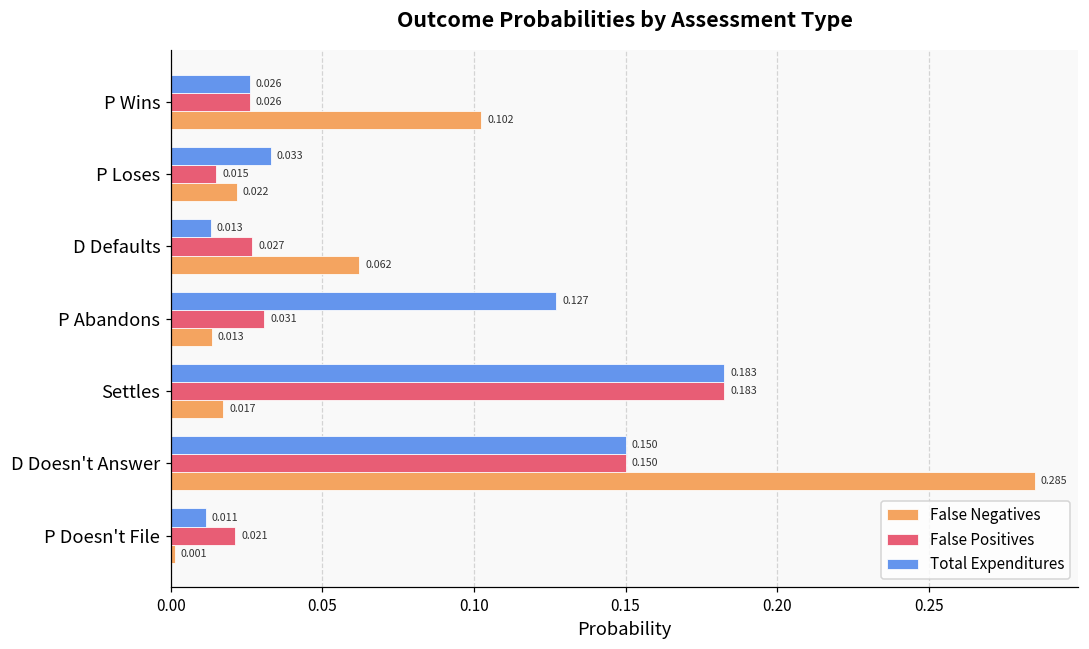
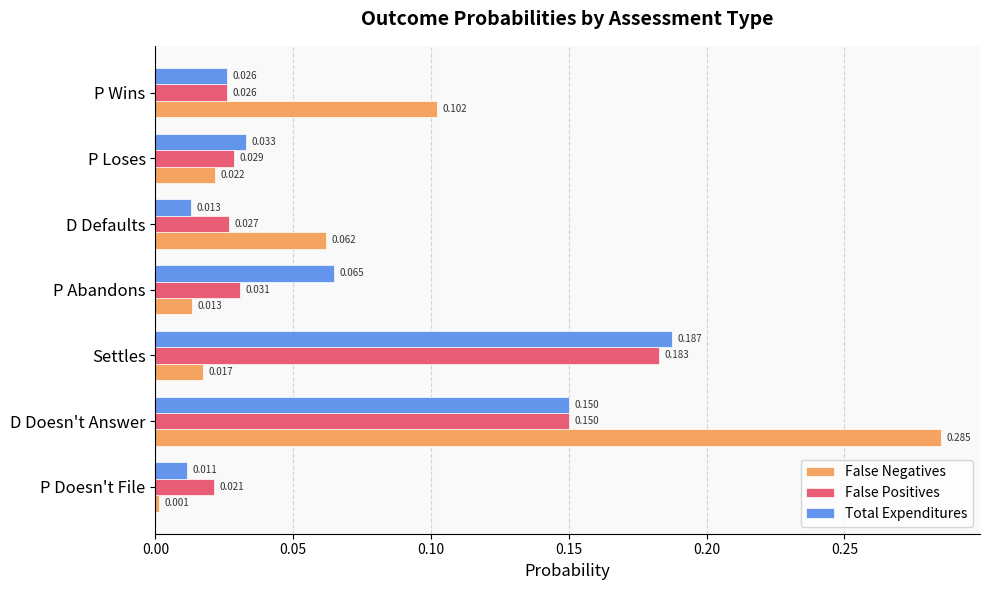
False Positives, P Loses: 0.015 -> 0.029
Total Expenditures, P Abandons: 0.127 -> 0.065
Total Expenditures, Settles: 0.183 -> 0.187
